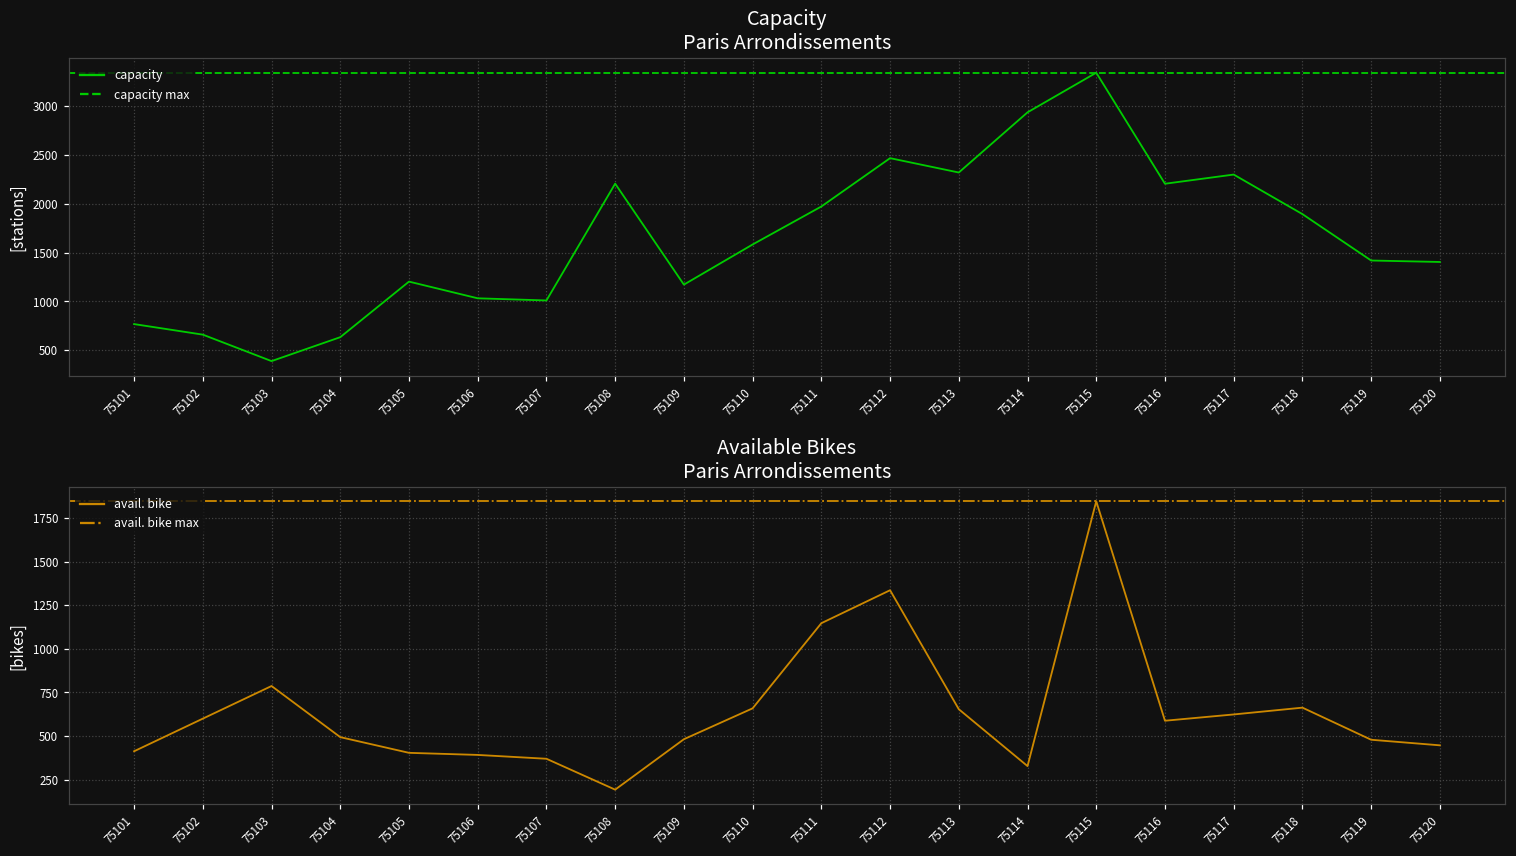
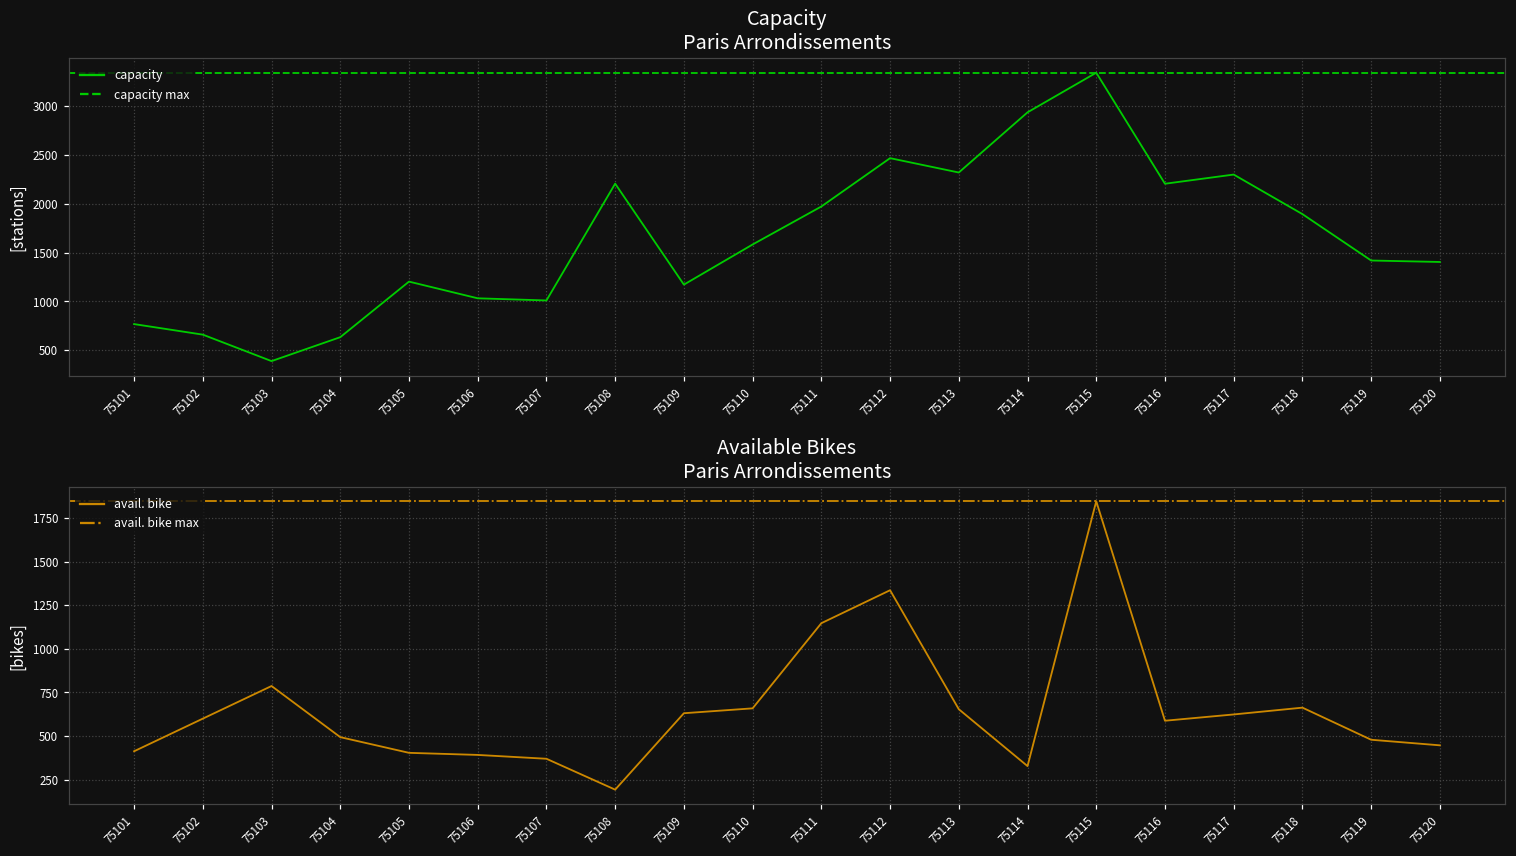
Available Bikes Paris Arrondissements, 75109: 480 -> 630
